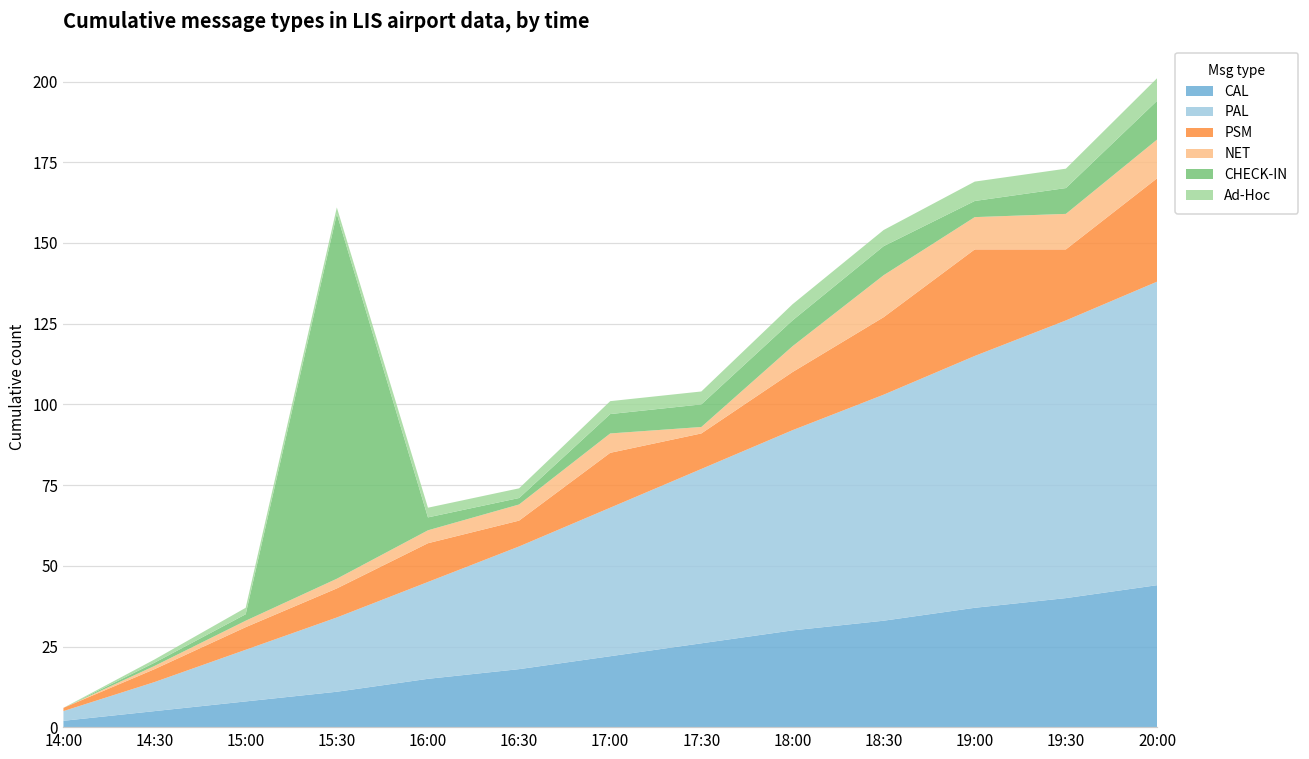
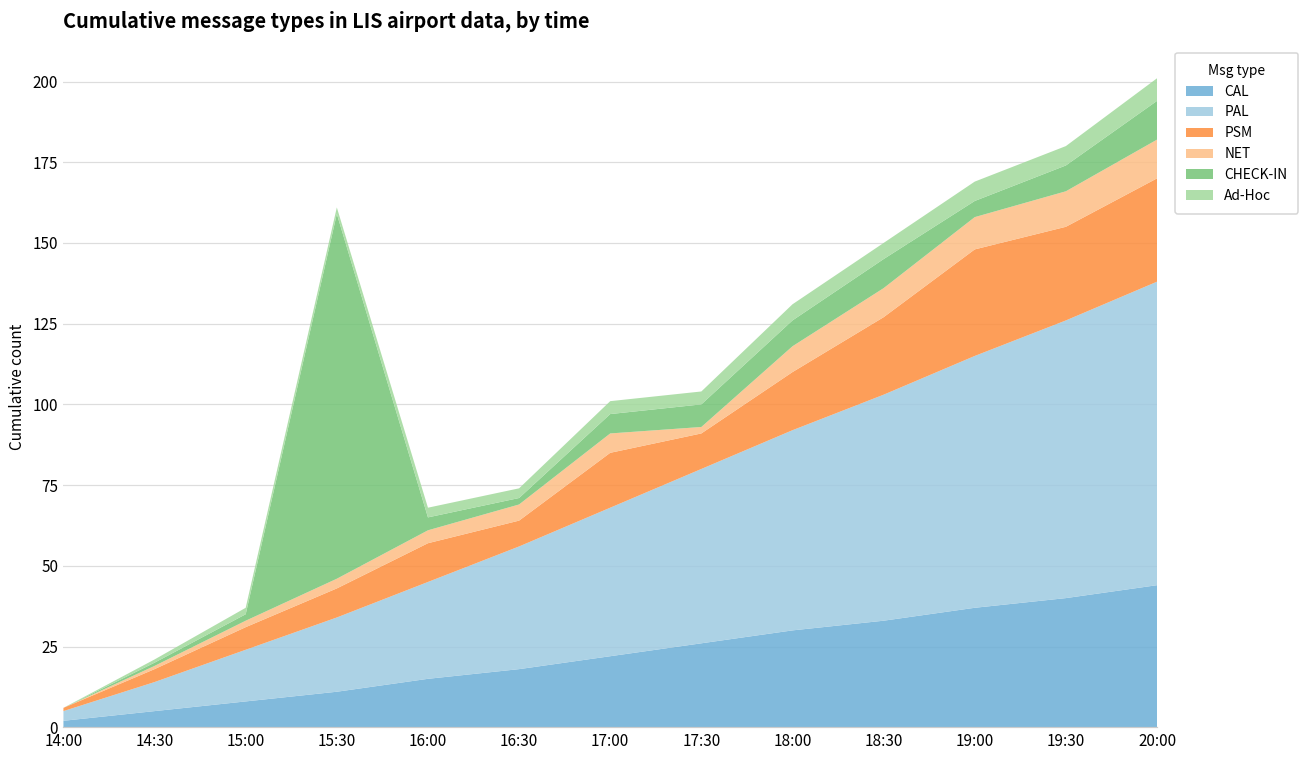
NET, 18:30: 13 -> 9
PSM, 19:30: 22 -> 29
